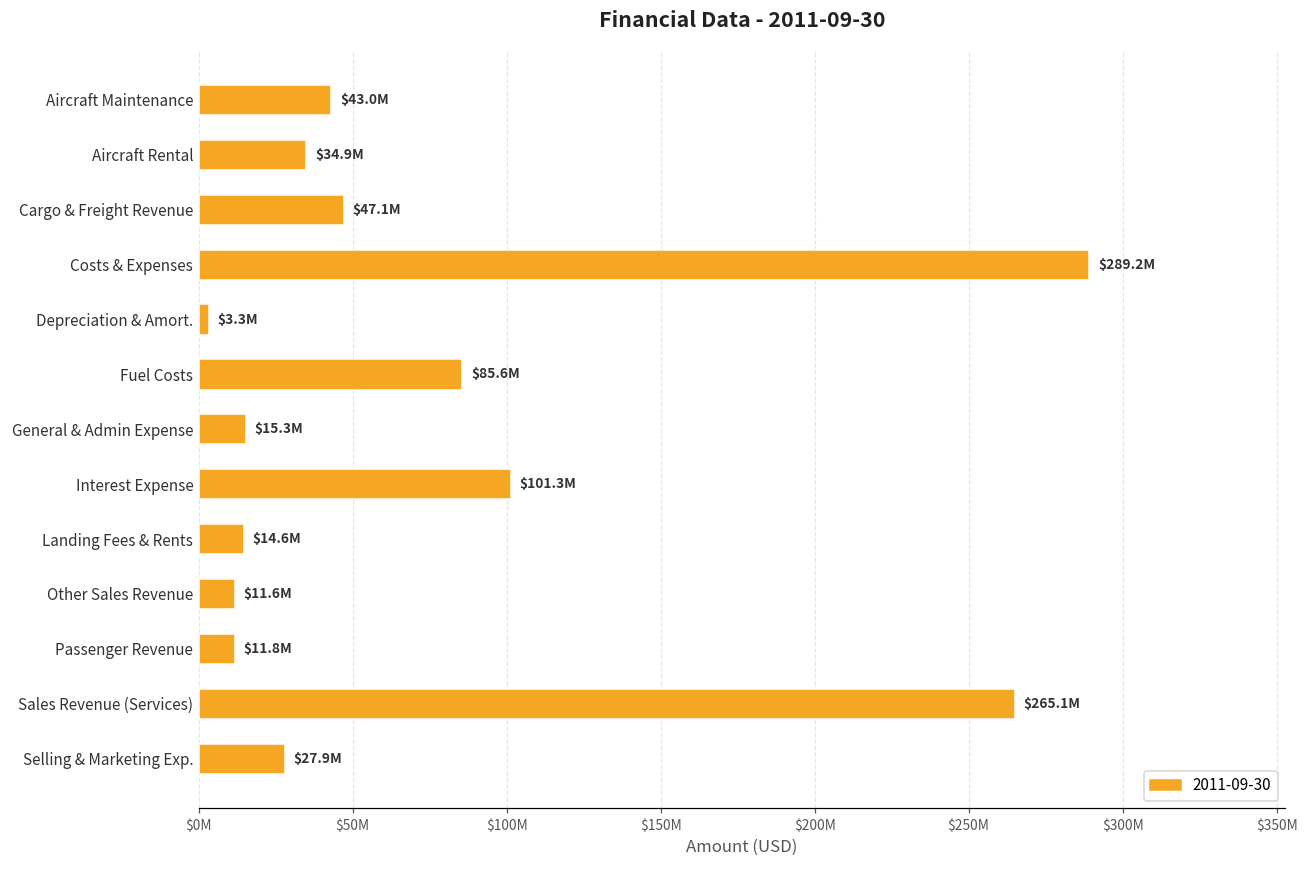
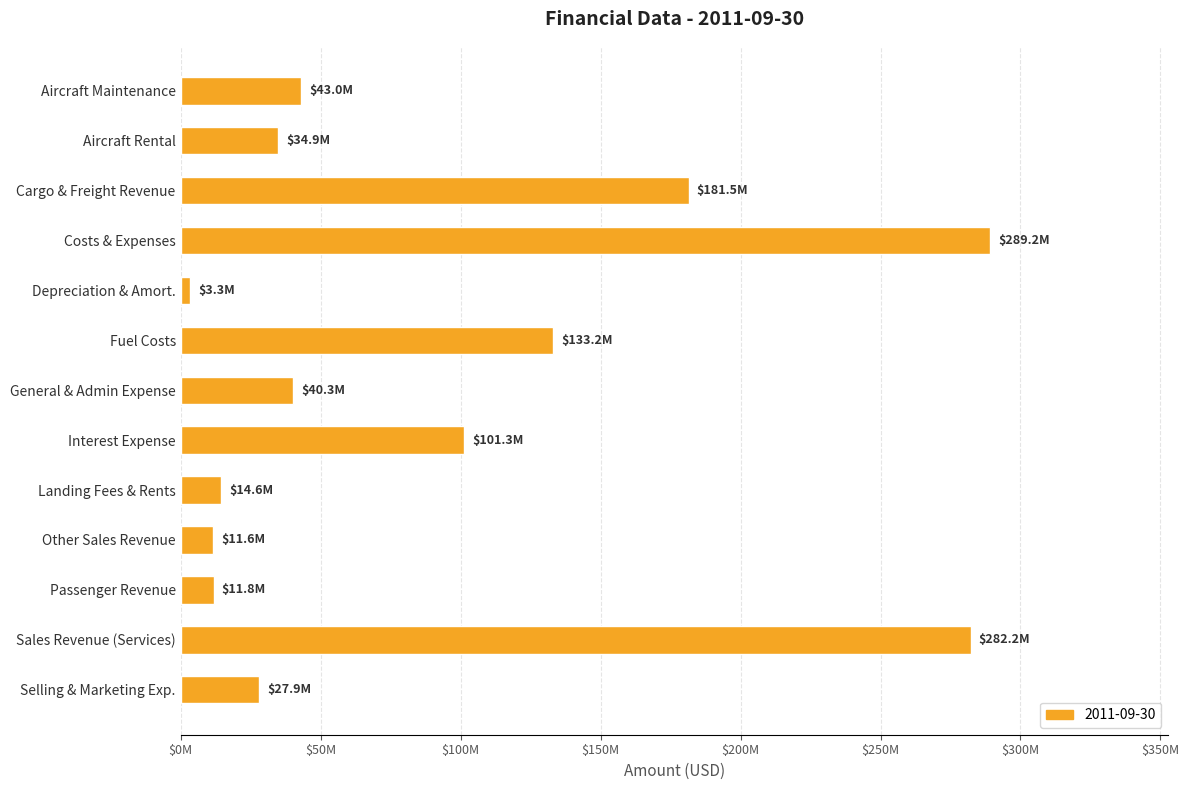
Cargo & Freight Revenue: $47.1M -> $181.5M
Fuel Costs: $85.6M -> $133.2M
General & Admin Expense: $15.3M -> $40.3M
Sales Revenue (Services): $265.1M -> $282.2M
